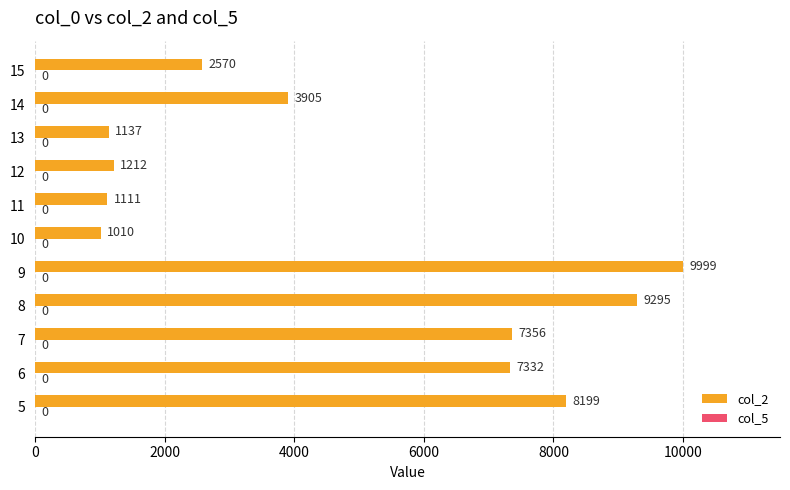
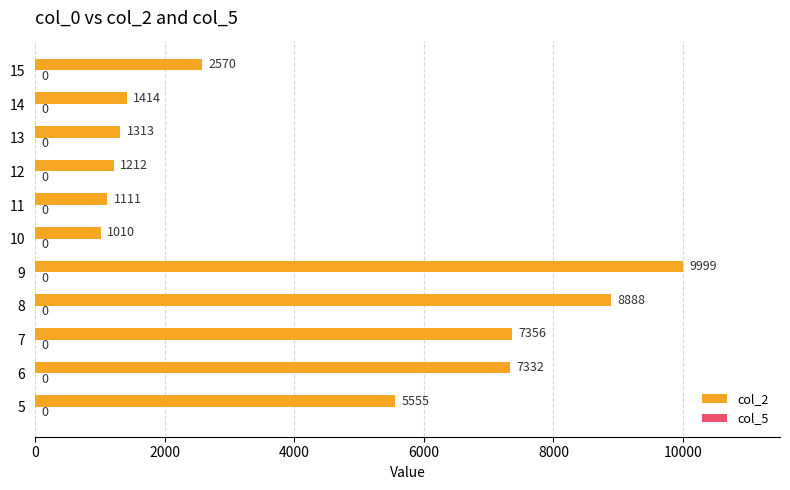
col_2, 14: 3905 -> 1414
col_2, 13: 1137 -> 1313
col_2, 8: 9295 -> 8888
col_2, 5: 8199 -> 5555
